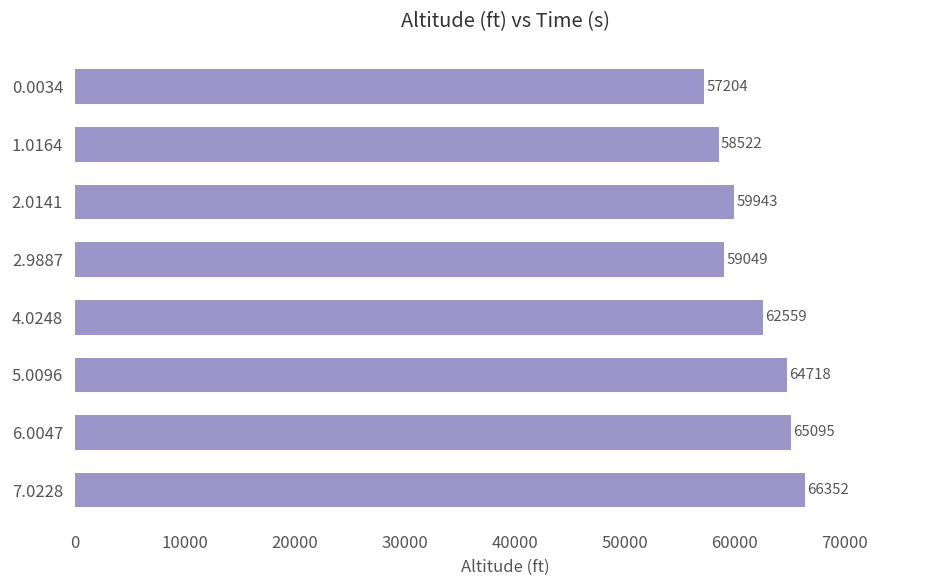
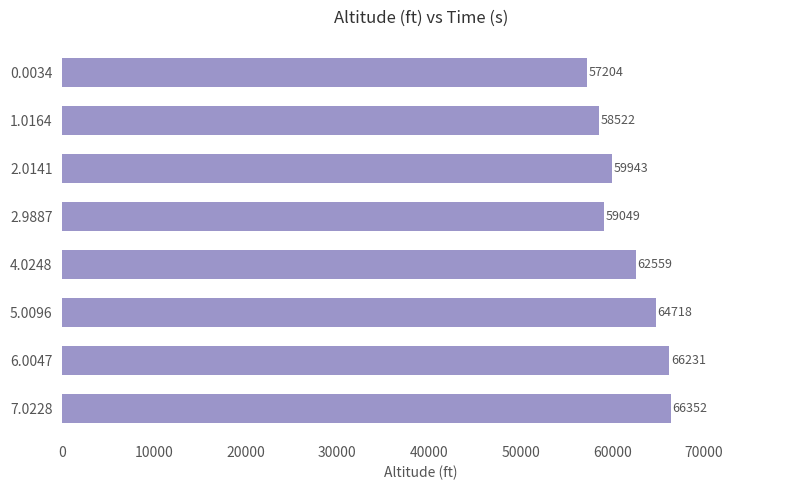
6.0047: 65095 -> 66231
